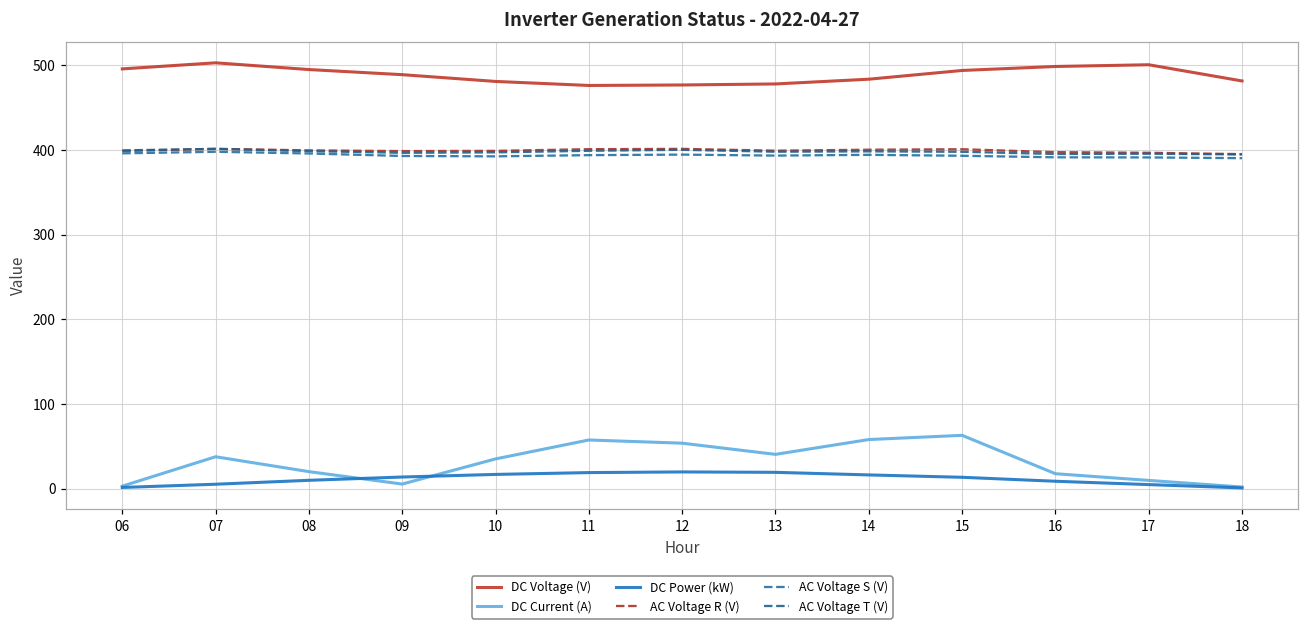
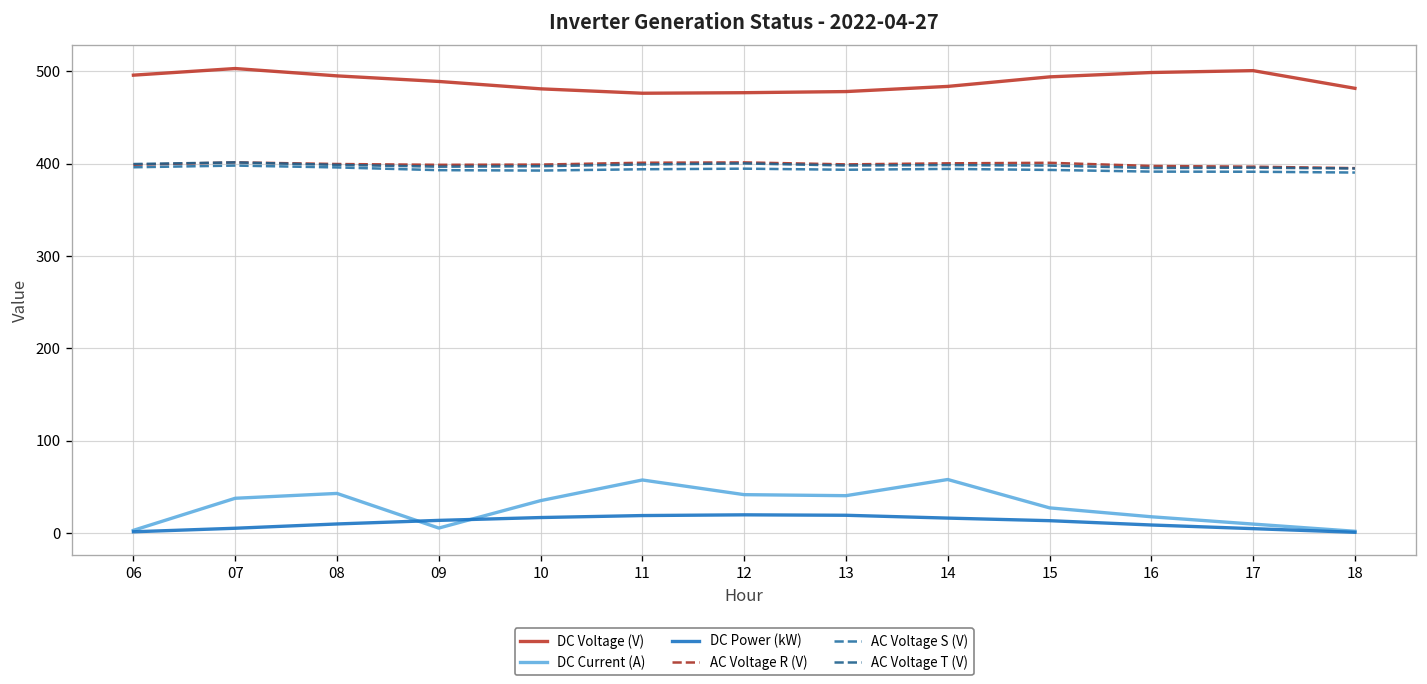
DC Current (A), 08: 20 -> 40
DC Current (A), 12: 50 -> 40
DC Current (A), 15: 60 -> 30
